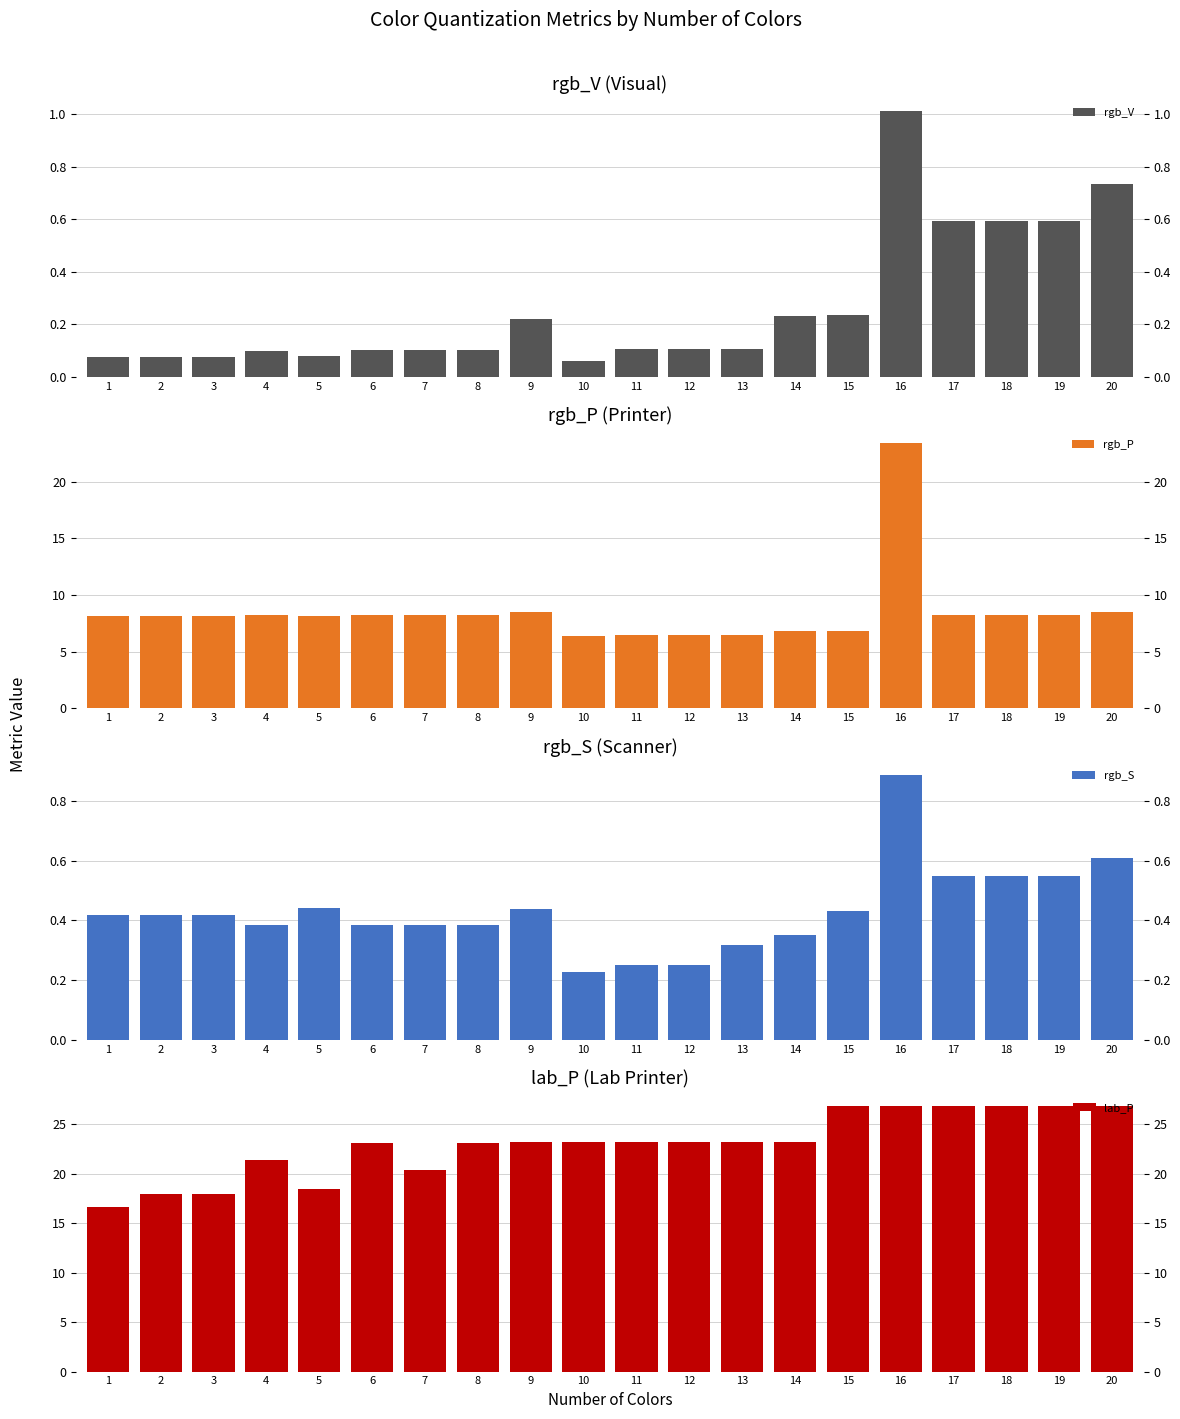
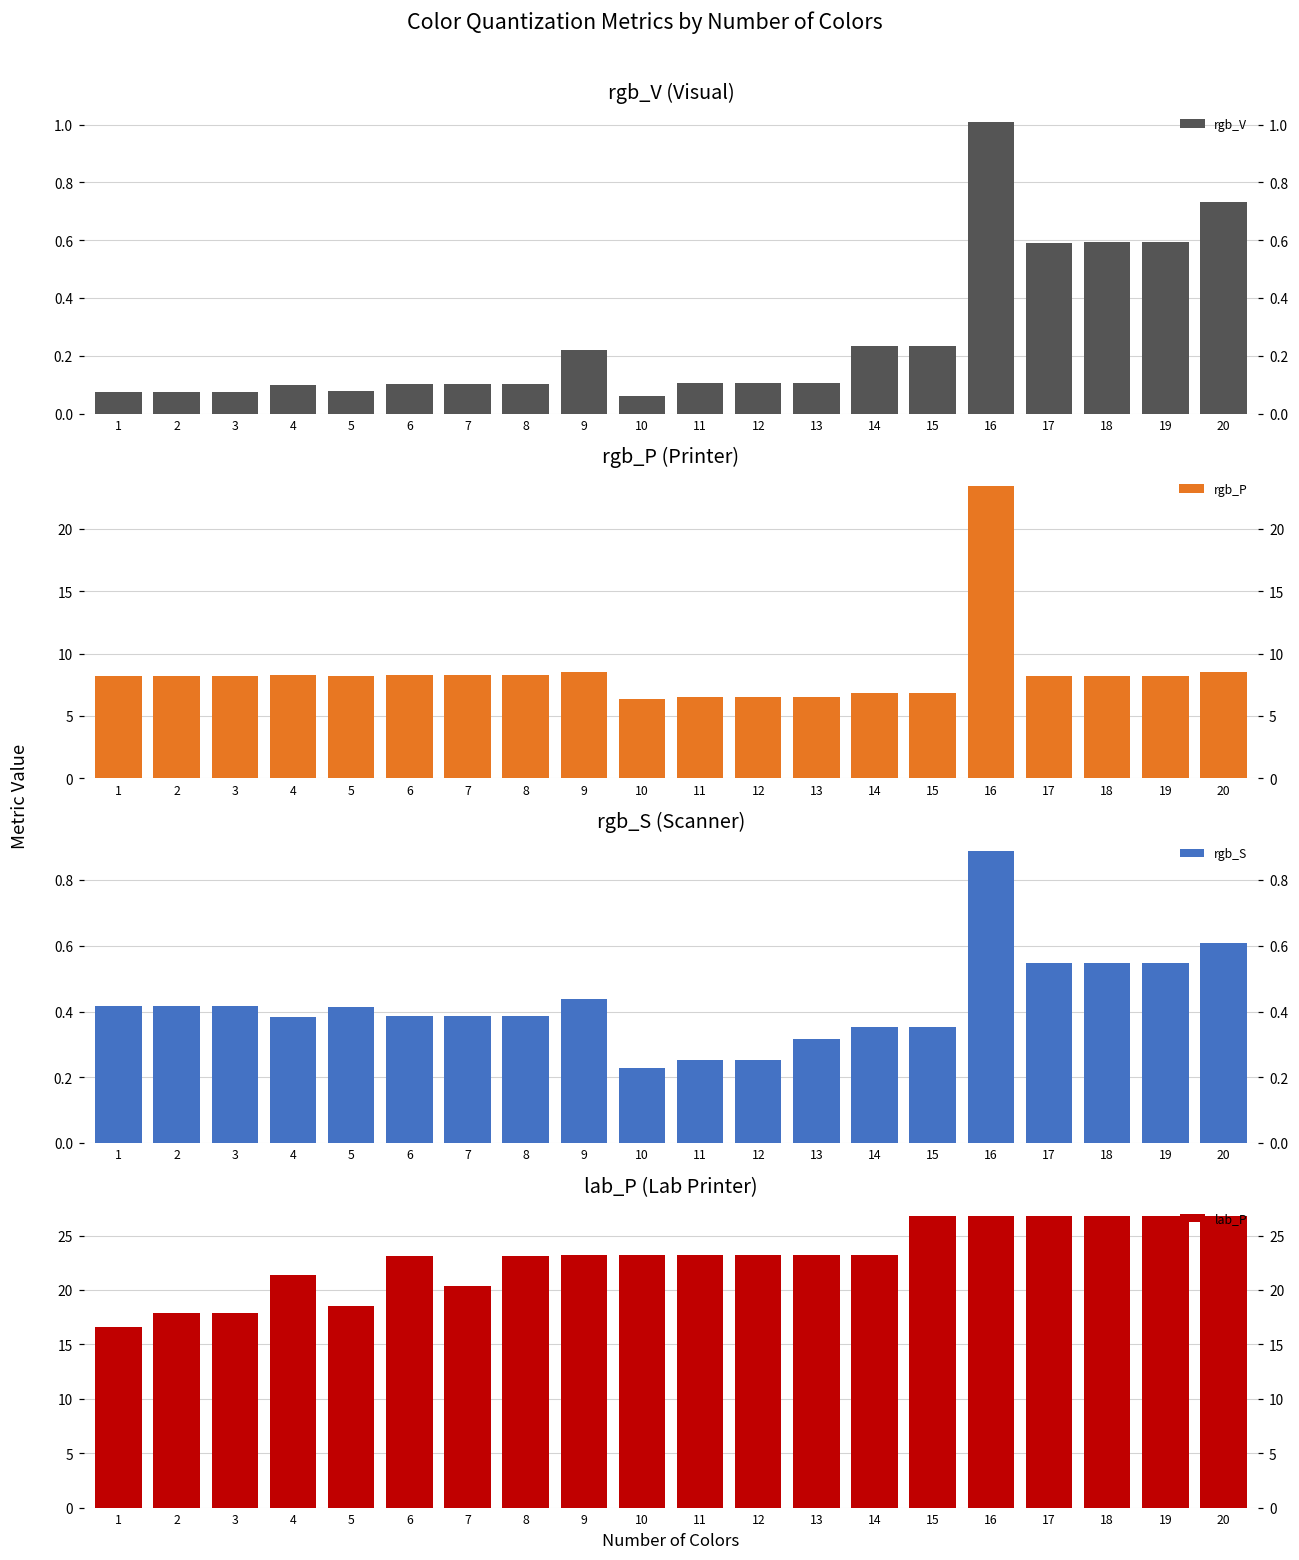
rgb_S (Scanner), 5: 0.44 -> 0.41
rgb_S (Scanner), 15: 0.43 -> 0.35
